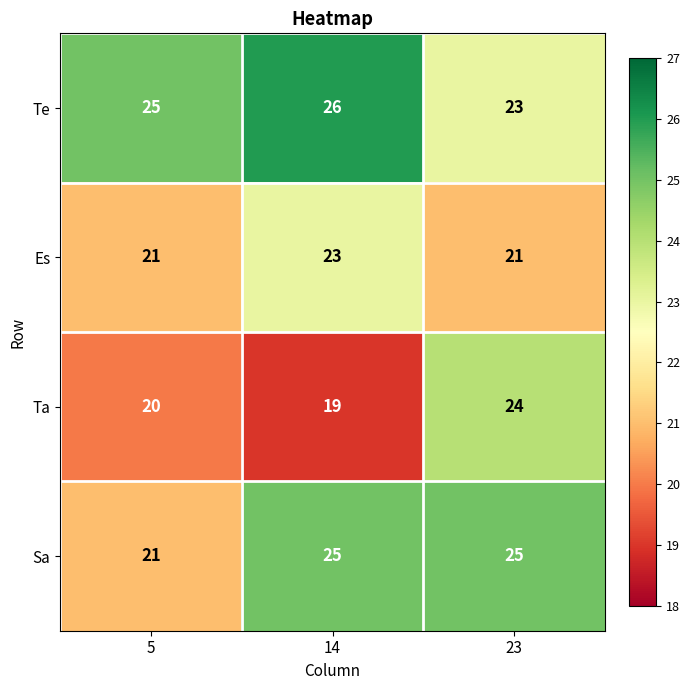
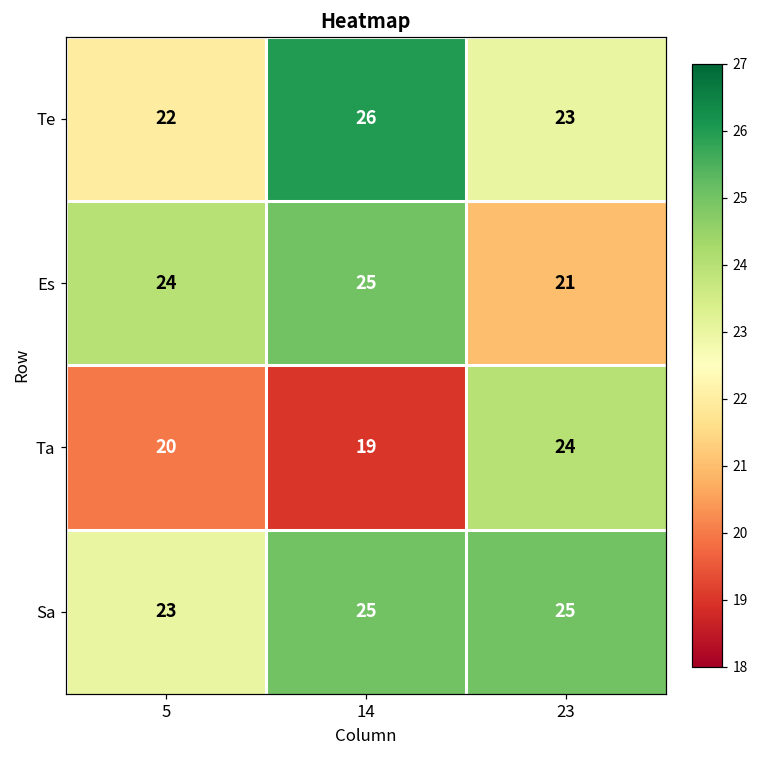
Te, 5: 25 -> 22
Es, 5: 21 -> 24
Es, 14: 23 -> 25
Sa, 5: 21 -> 23
